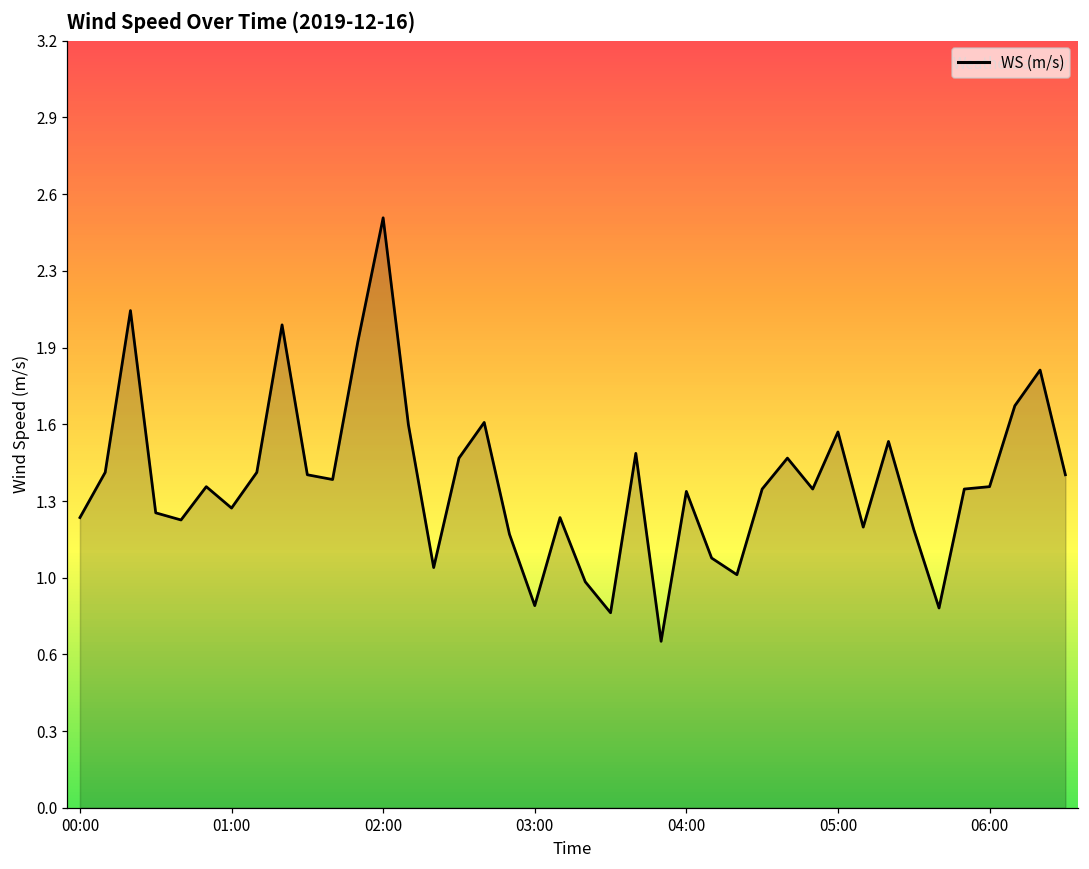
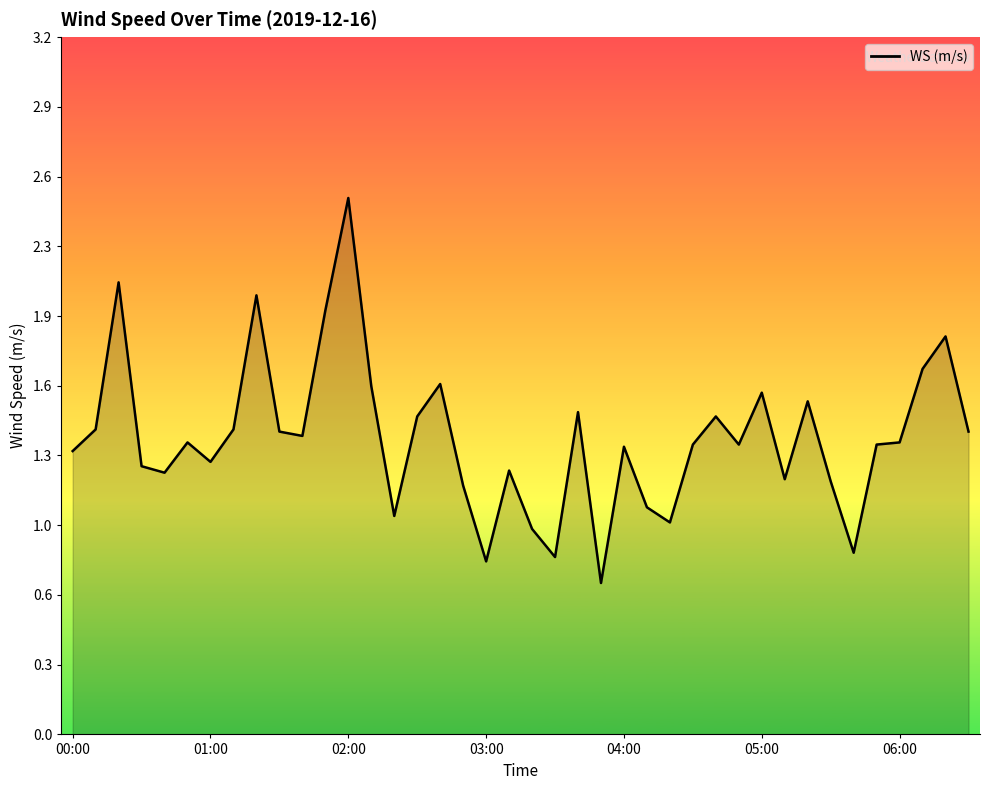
00:00: 1.22 -> 1.31
03:00: 0.85 -> 0.80
